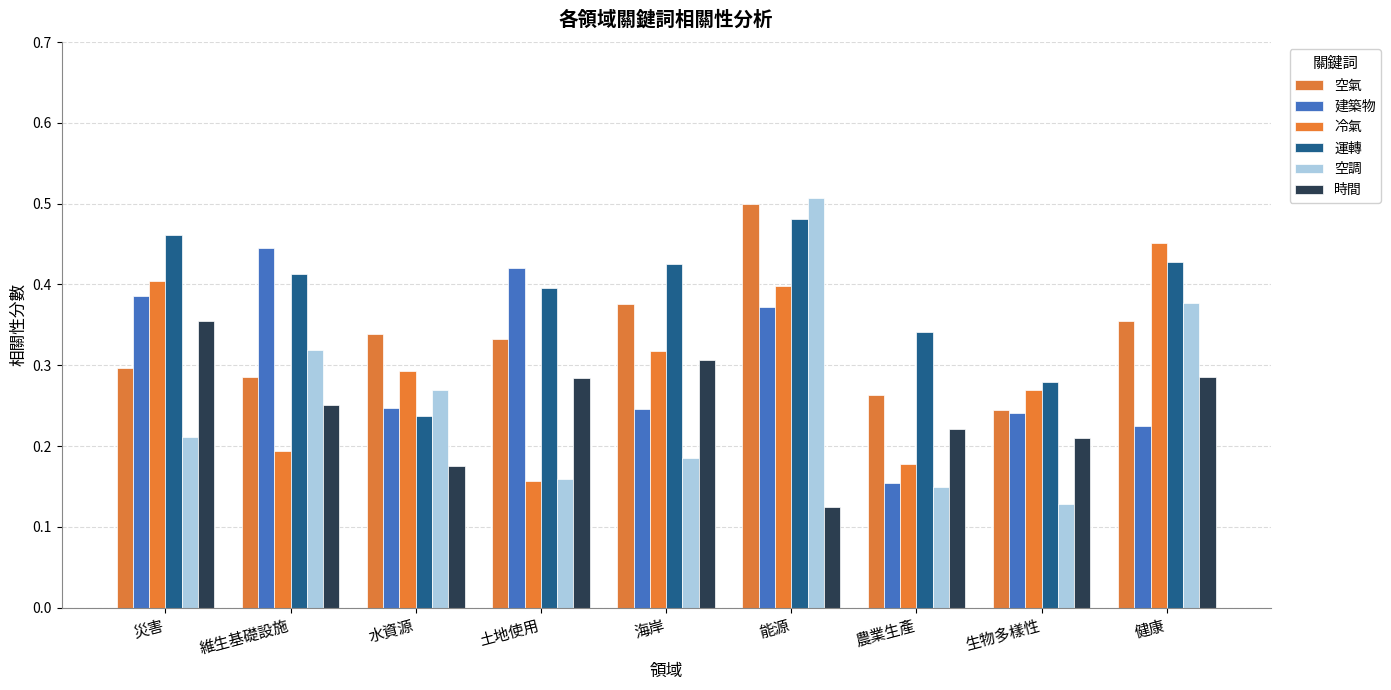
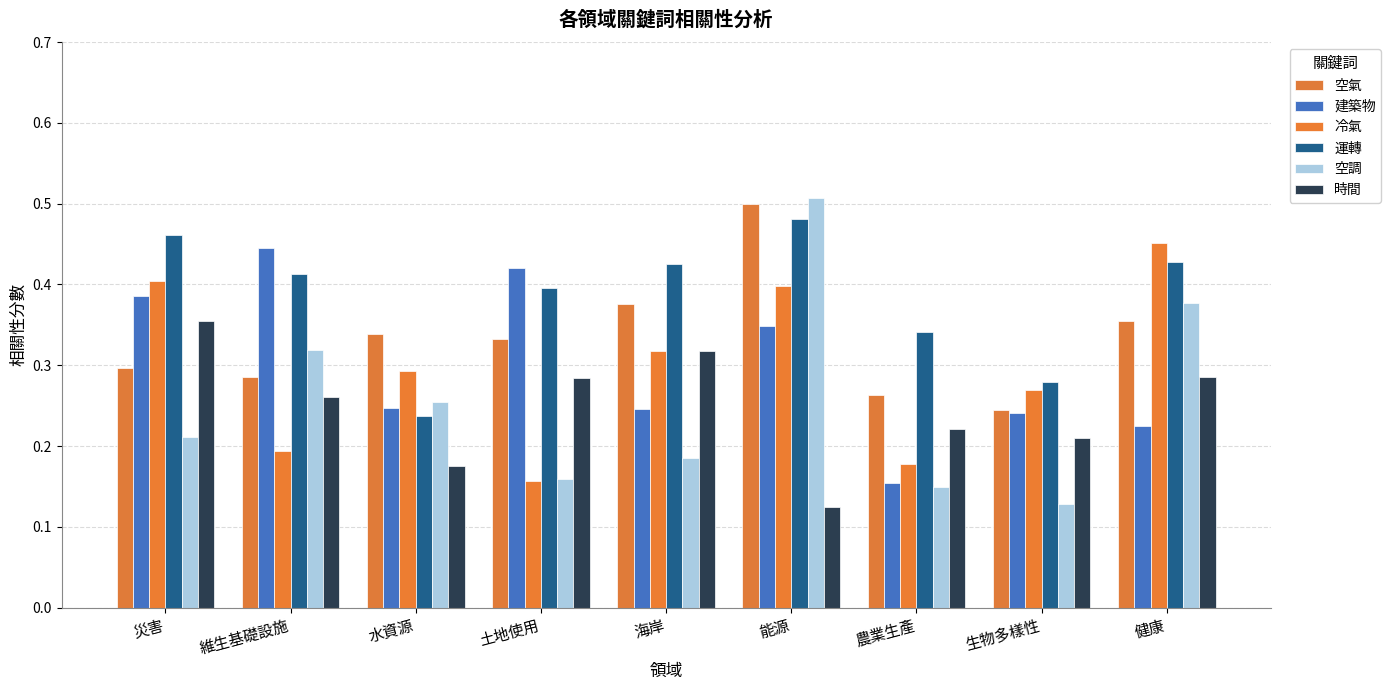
時間, 維生基礎設施: 0.25 -> 0.26
空調, 水資源: 0.27 -> 0.25
時間, 海岸: 0.31 -> 0.32
建築物, 能源: 0.37 -> 0.35
